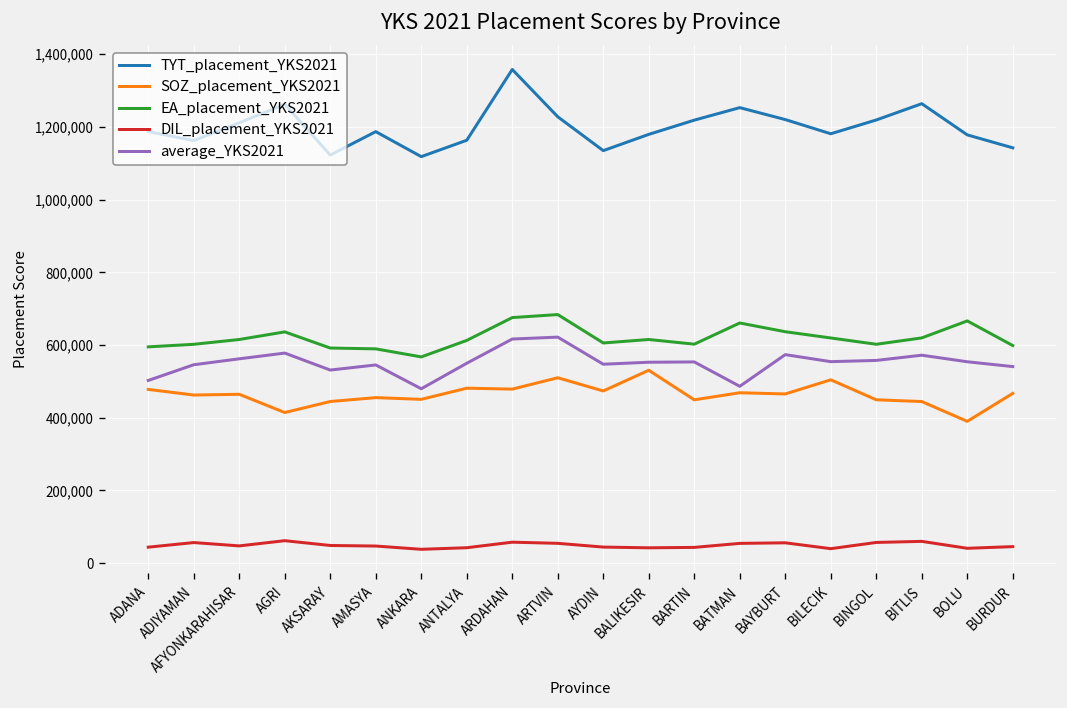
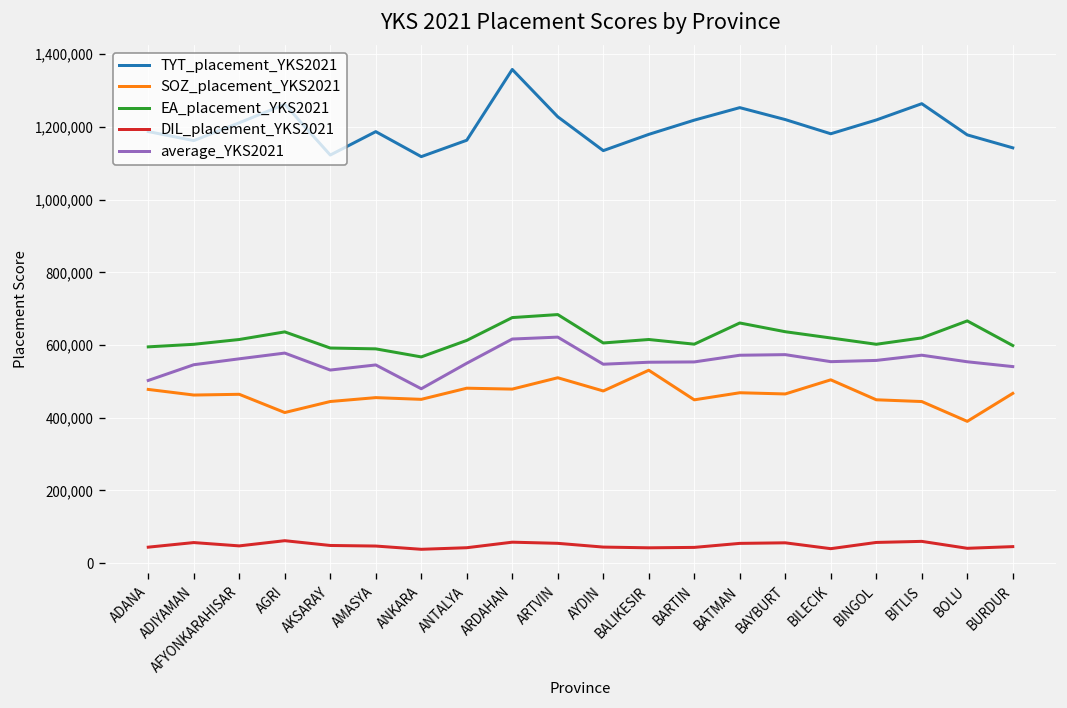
average_YKS2021, BATMAN: 490,000 -> 570,000
